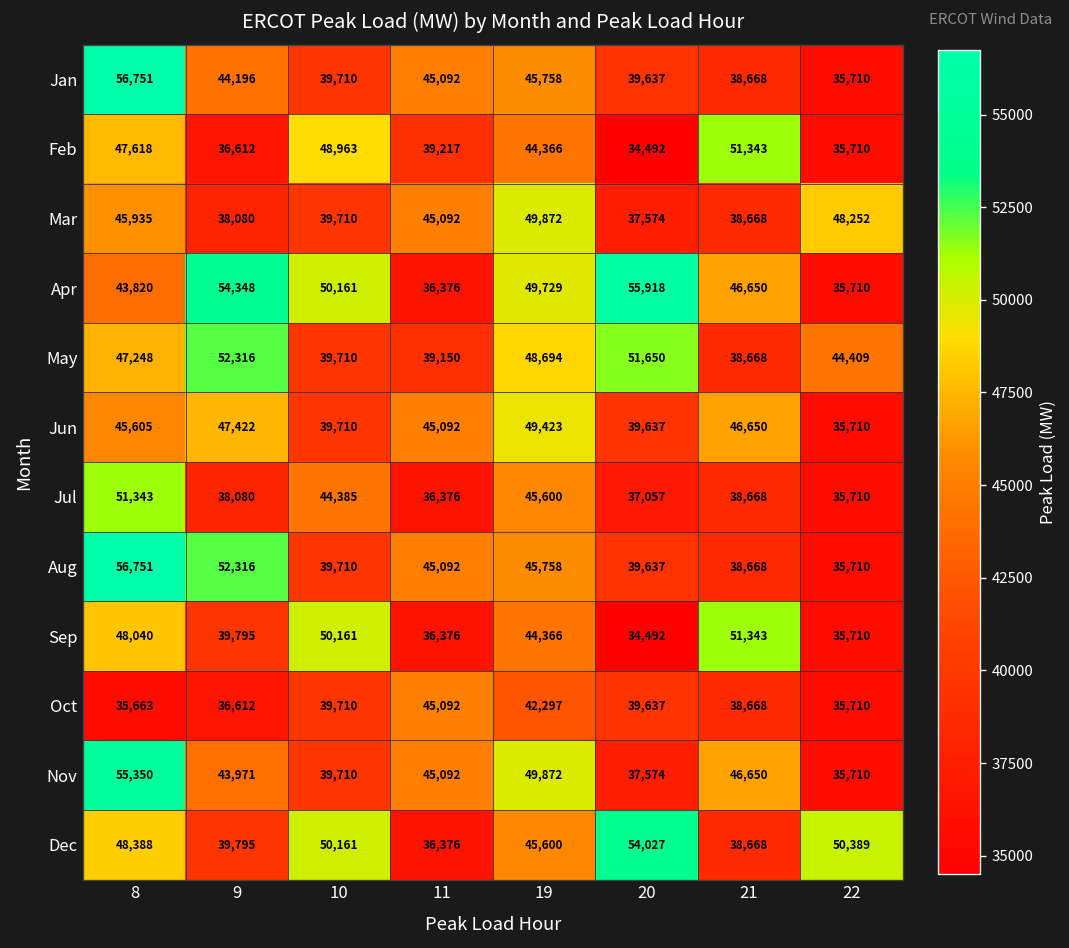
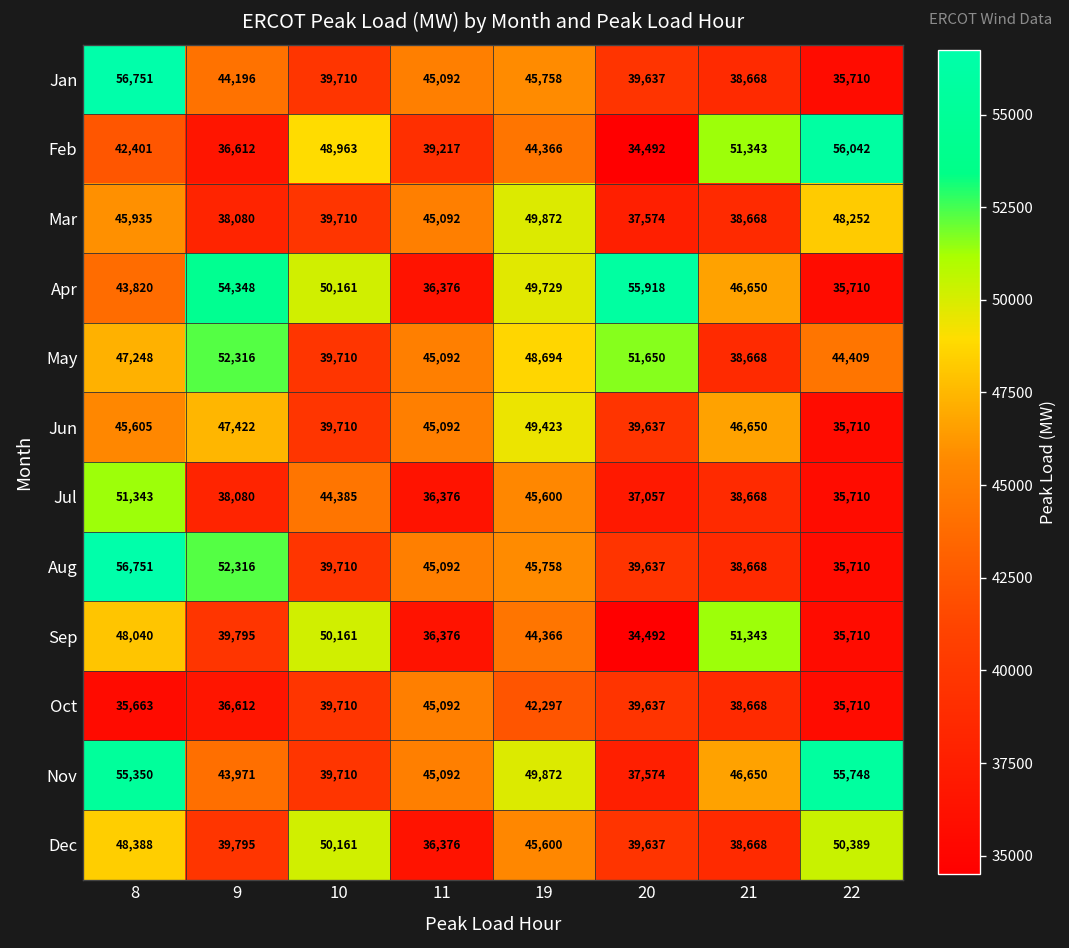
Feb, 8: 47,618 -> 42,401
Feb, 22: 35,710 -> 56,042
May, 11: 39,150 -> 45,092
Nov, 22: 35,710 -> 55,748
Dec, 20: 54,027 -> 39,637
